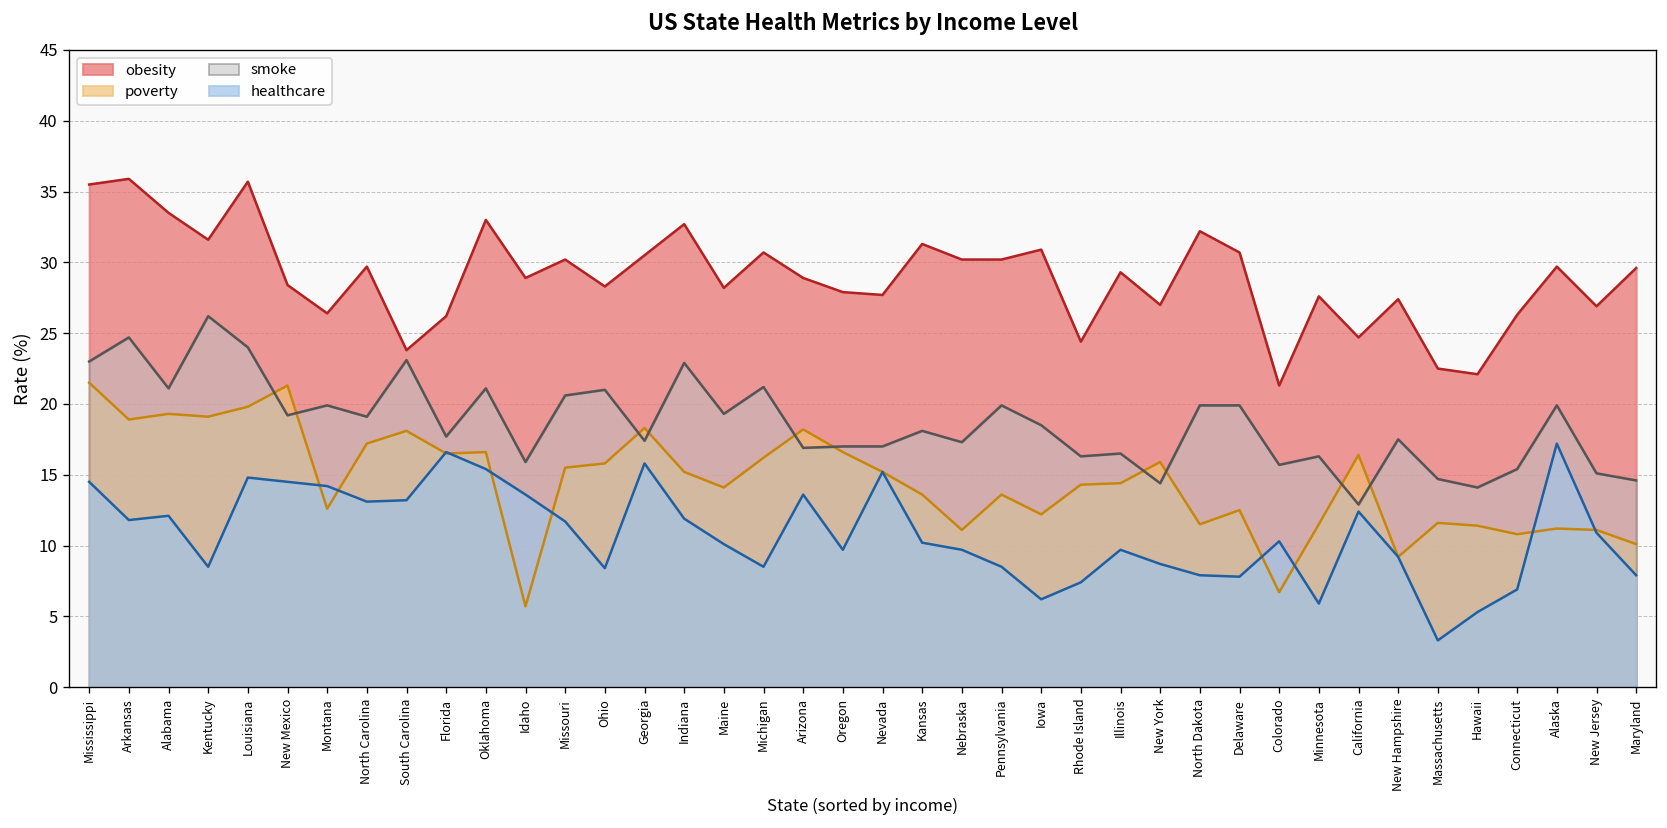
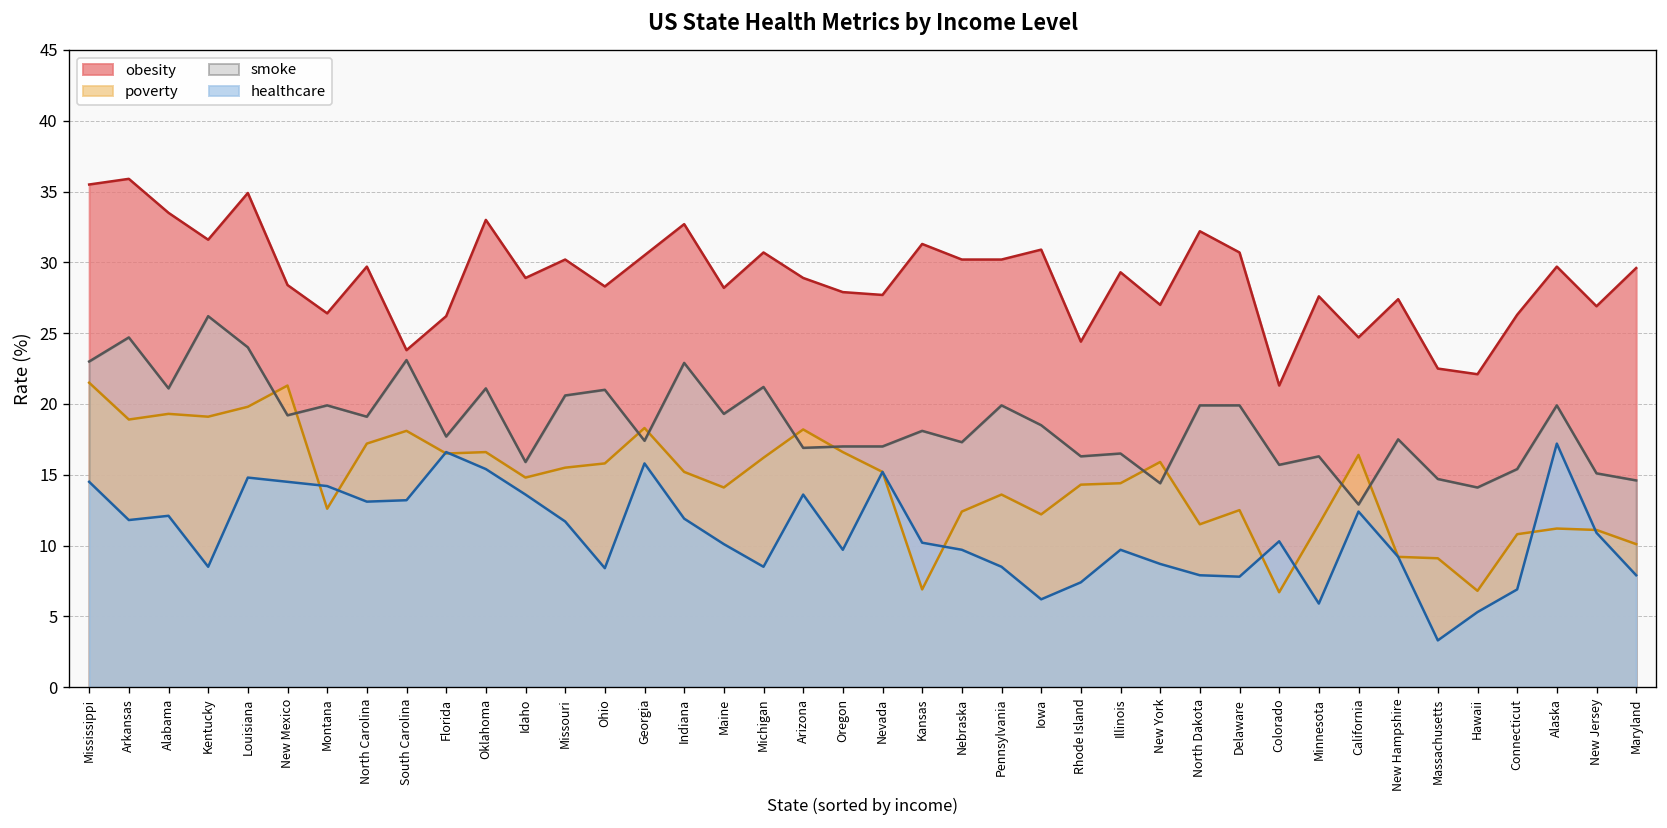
obesity, Louisiana: 35.7 -> 34.9
poverty, Idaho: 5.7 -> 14.8
poverty, Kansas: 13.6 -> 6.9
poverty, Nebraska: 11.1 -> 12.4
poverty, Massachusetts: 11.6 -> 9.1
poverty, Hawaii: 11.4 -> 6.8
